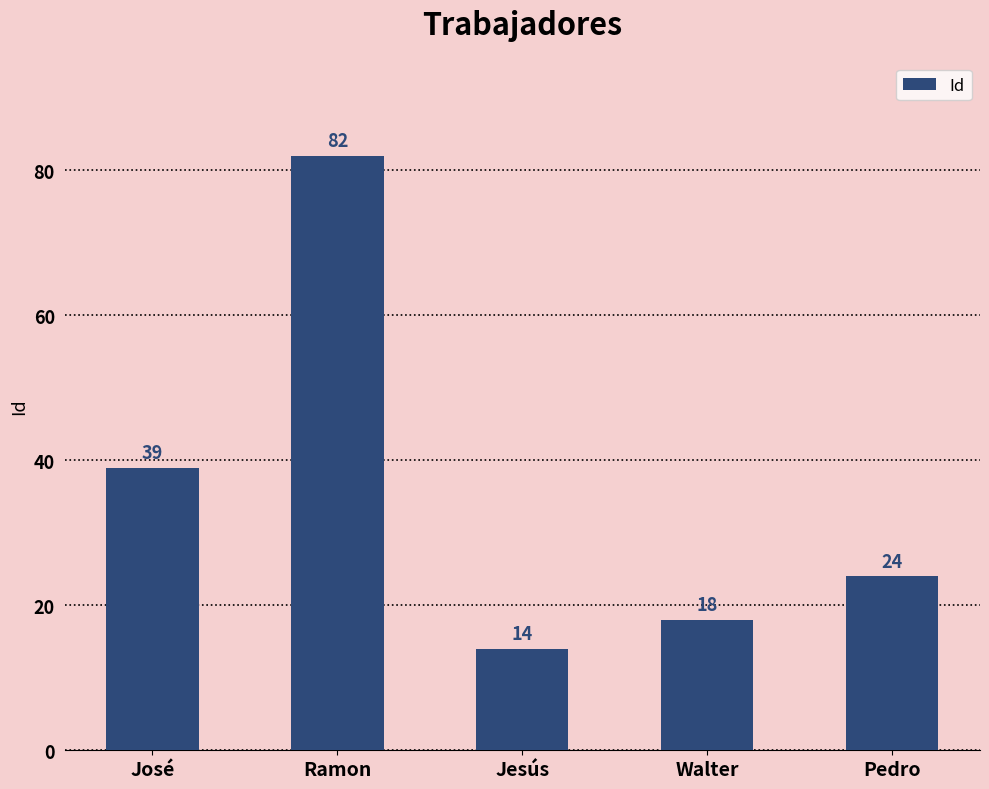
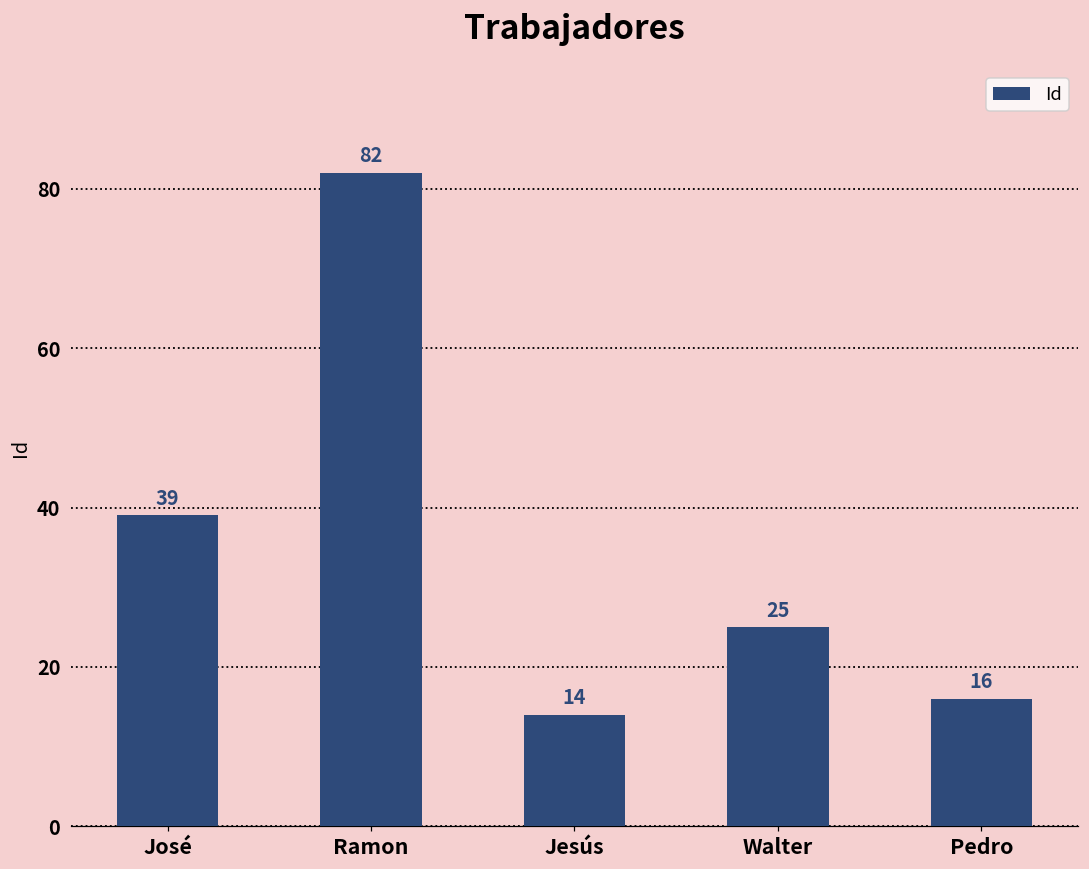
Walter: 18 -> 25
Pedro: 24 -> 16
